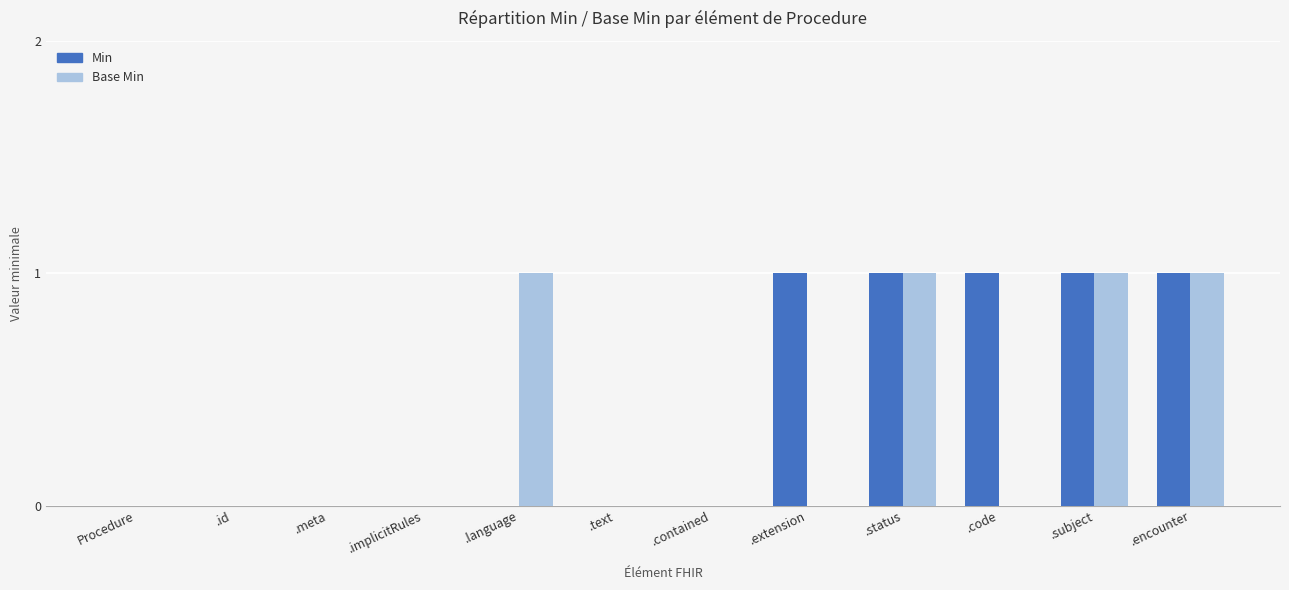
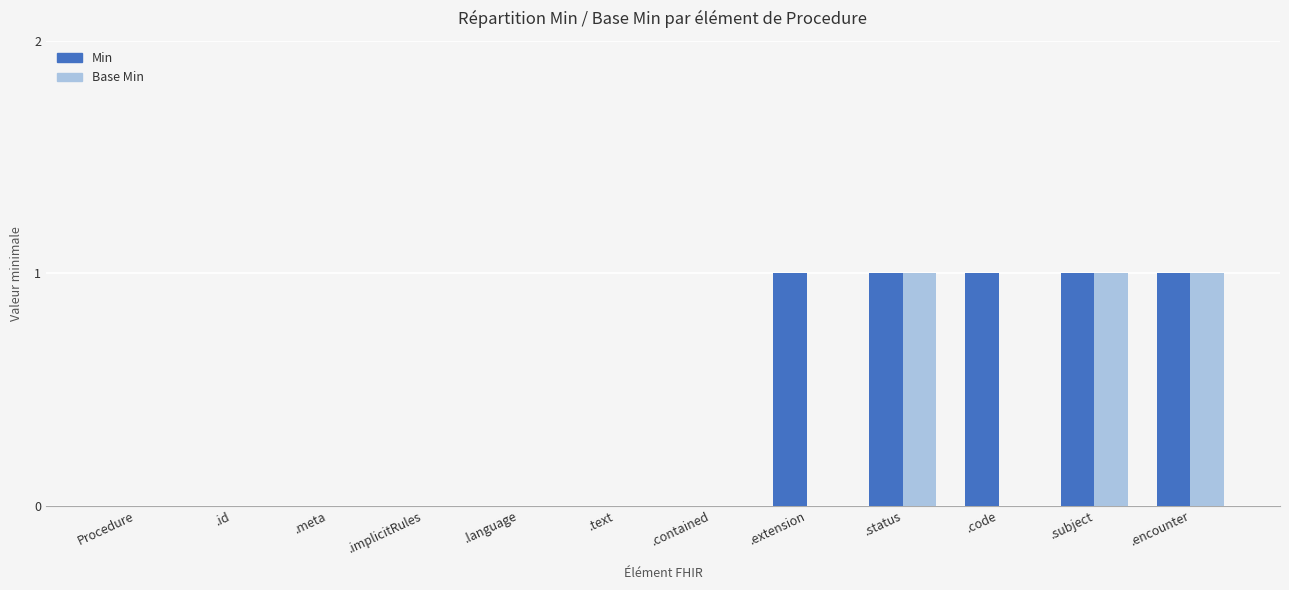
Base Min, .language: 1 -> 0
